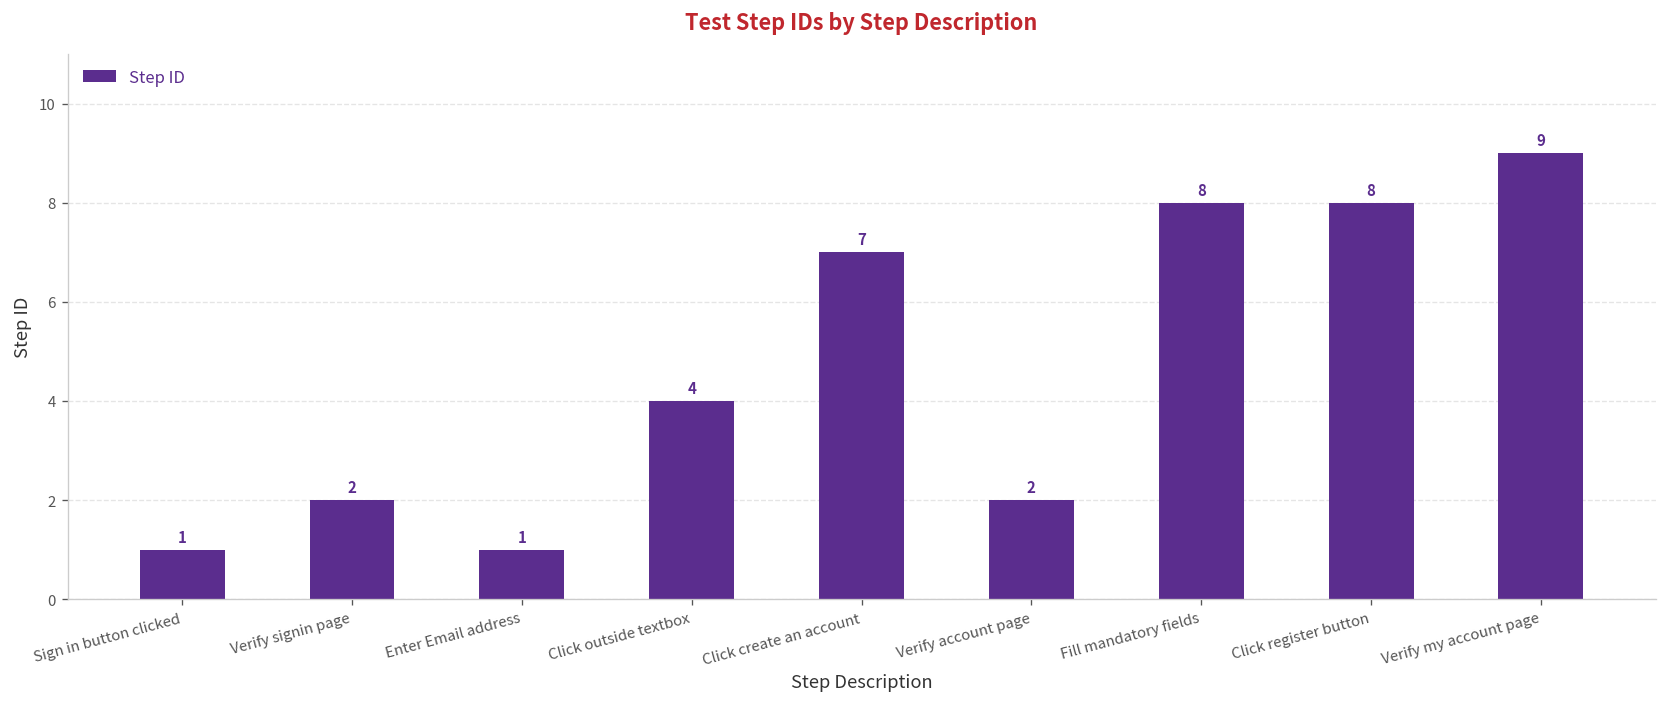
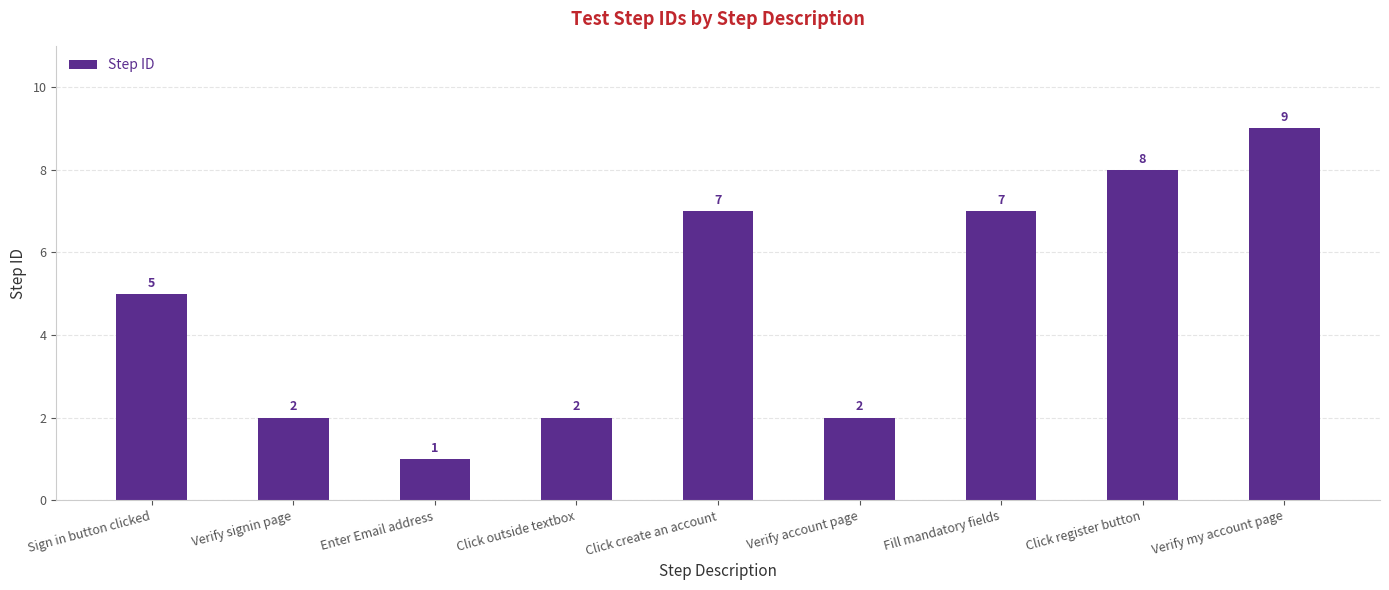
Sign in button clicked: 1 -> 5
Click outside textbox: 4 -> 2
Fill mandatory fields: 8 -> 7
